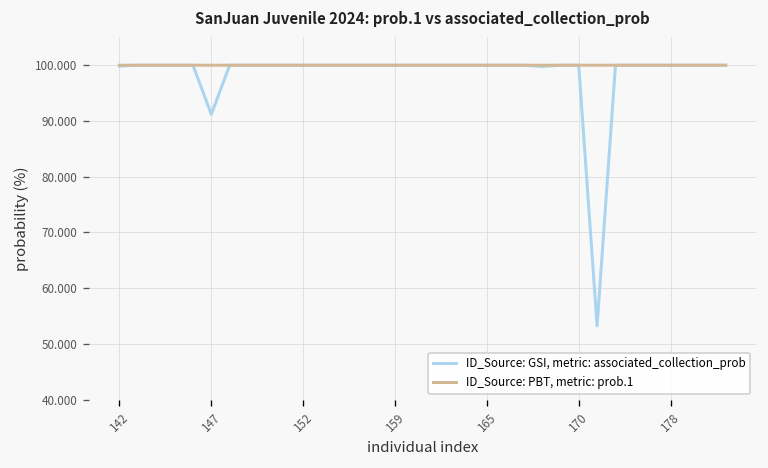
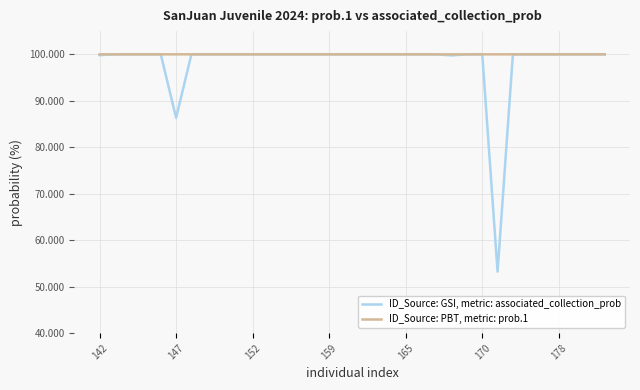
ID_Source: GSI, metric: associated_collection_prob, 147: 91 -> 86
